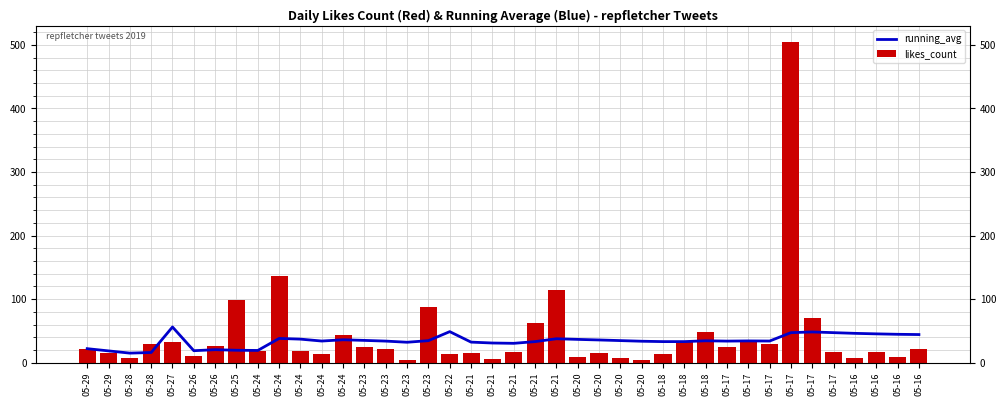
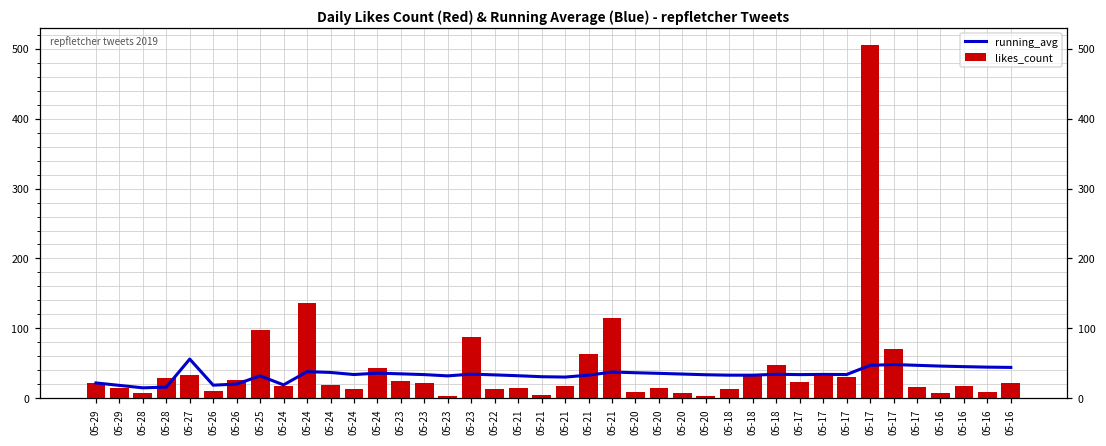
running_avg, 05-25: 20 -> 30
running_avg, 05-22: 50 -> 30
